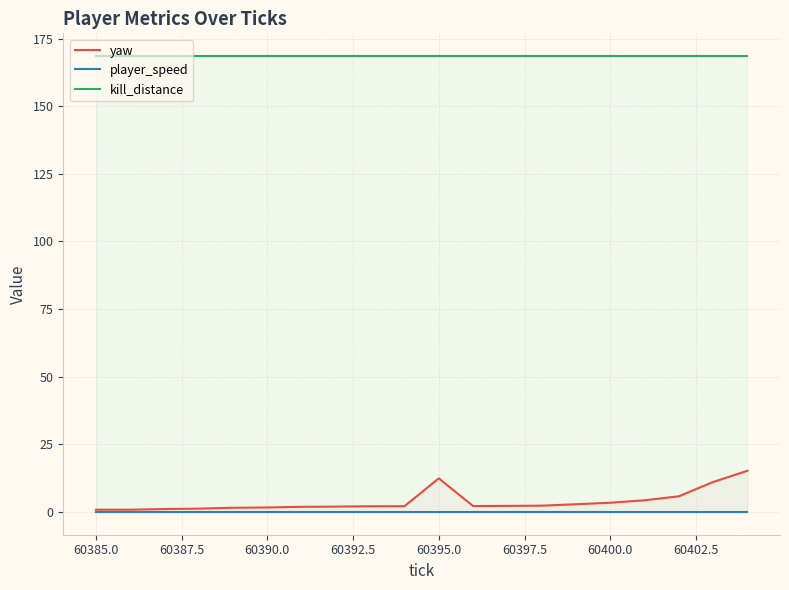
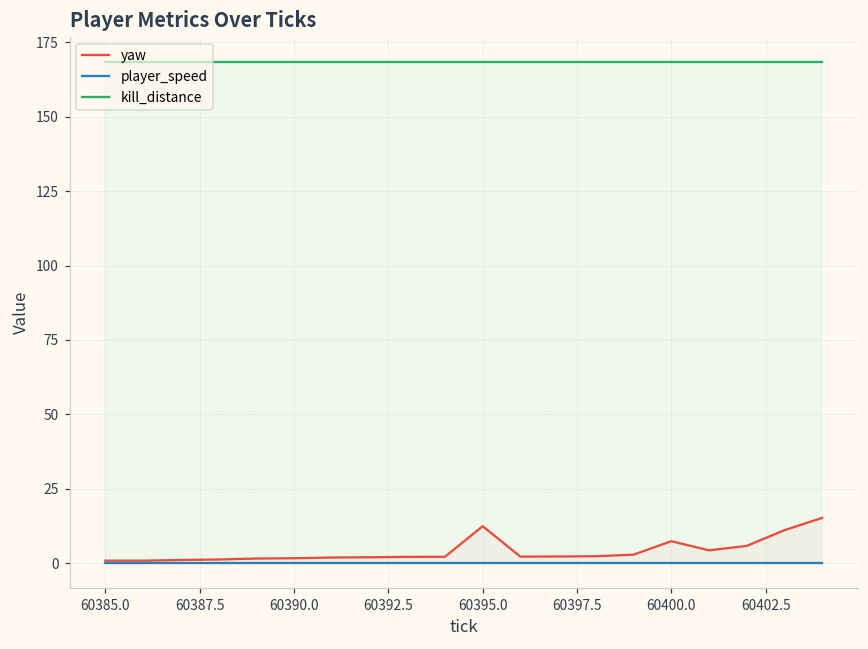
yaw, 60400.0: 3 -> 7
